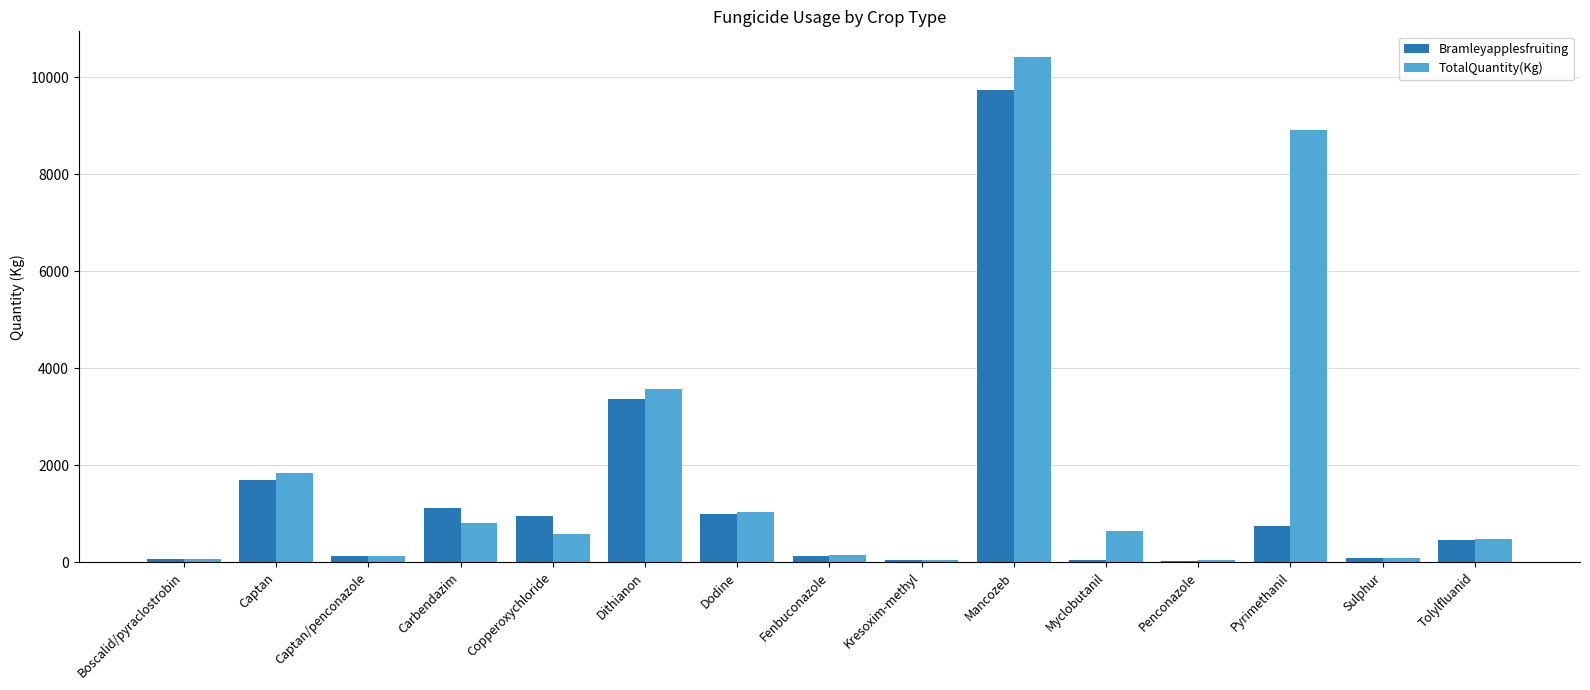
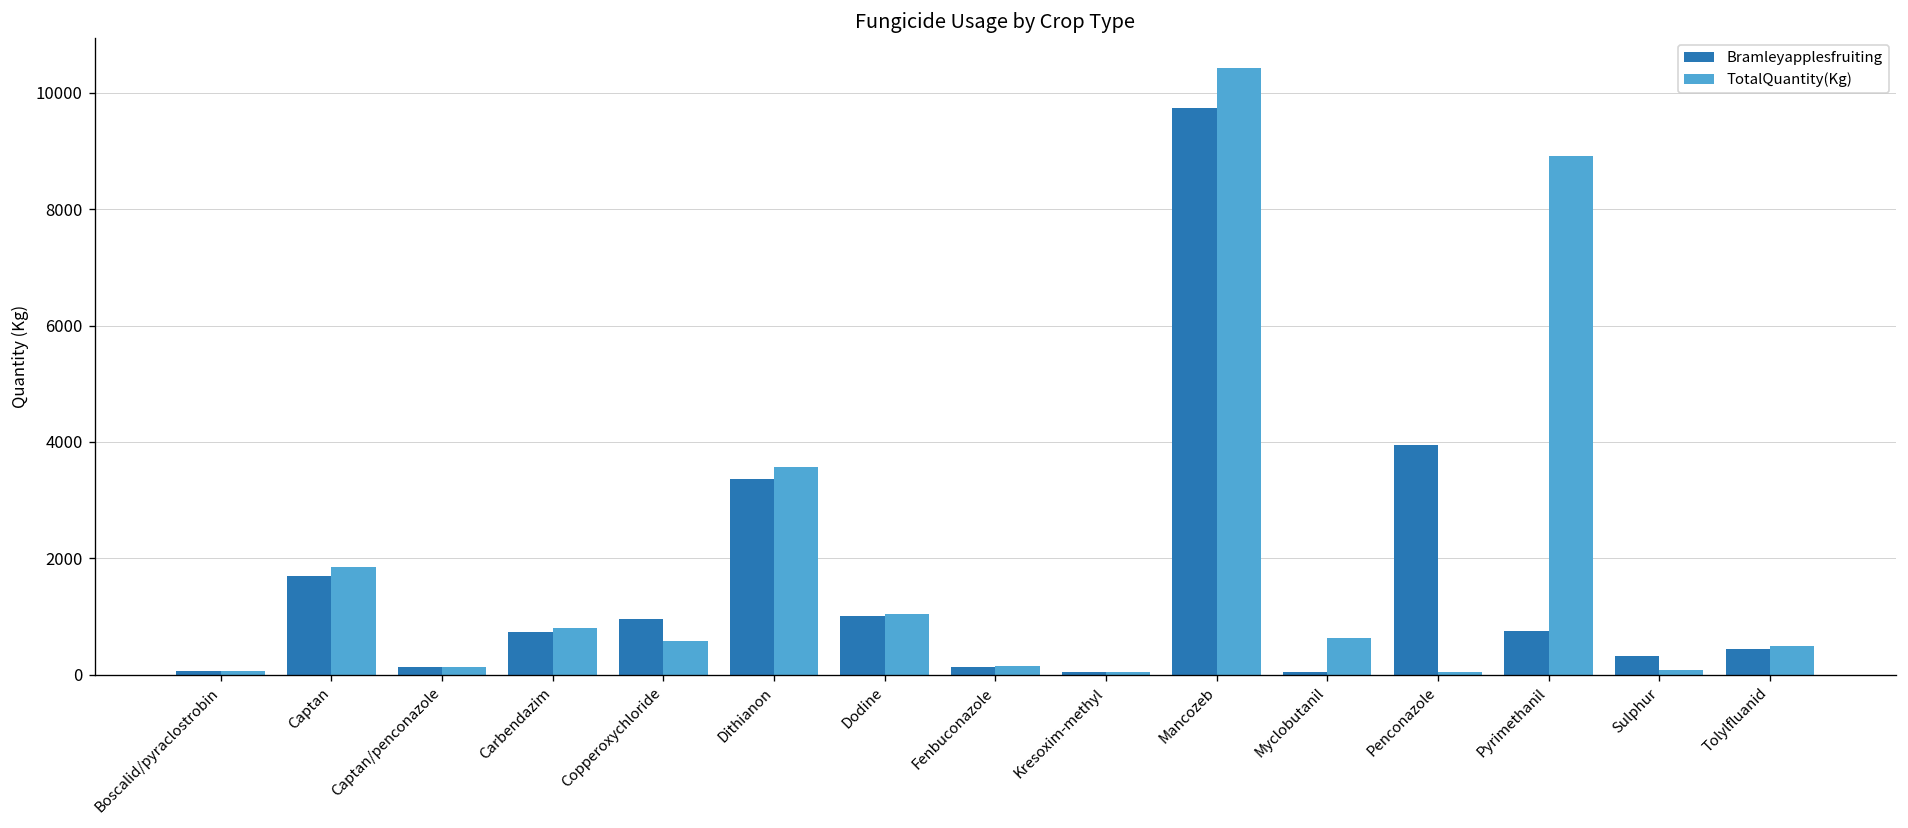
Bramleyapplesfruiting, Carbendazim: 1100 -> 700
Bramleyapplesfruiting, Penconazole: 0 -> 3900
Bramleyapplesfruiting, Sulphur: 100 -> 300
